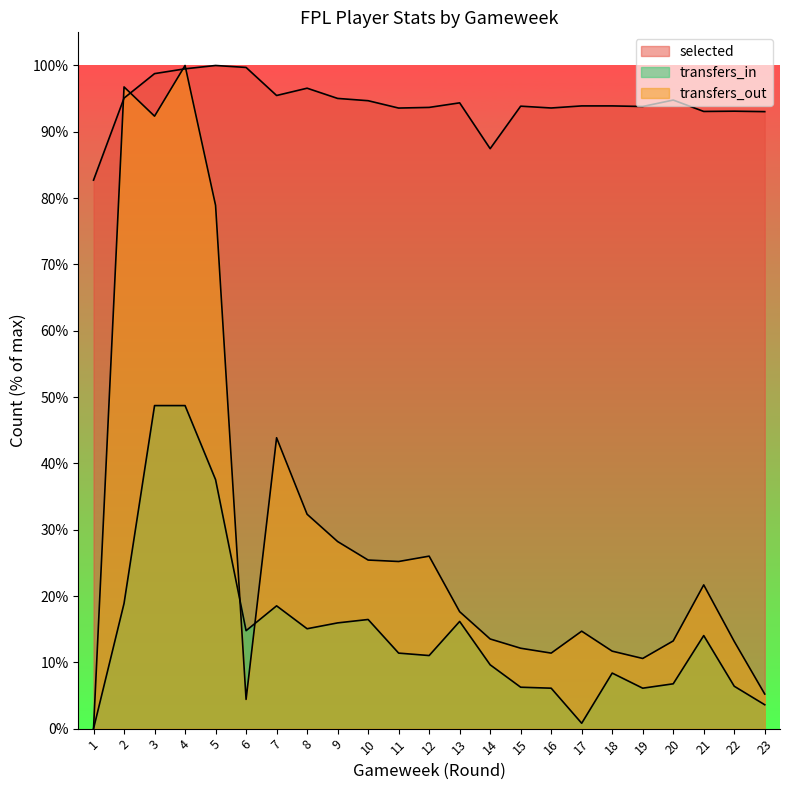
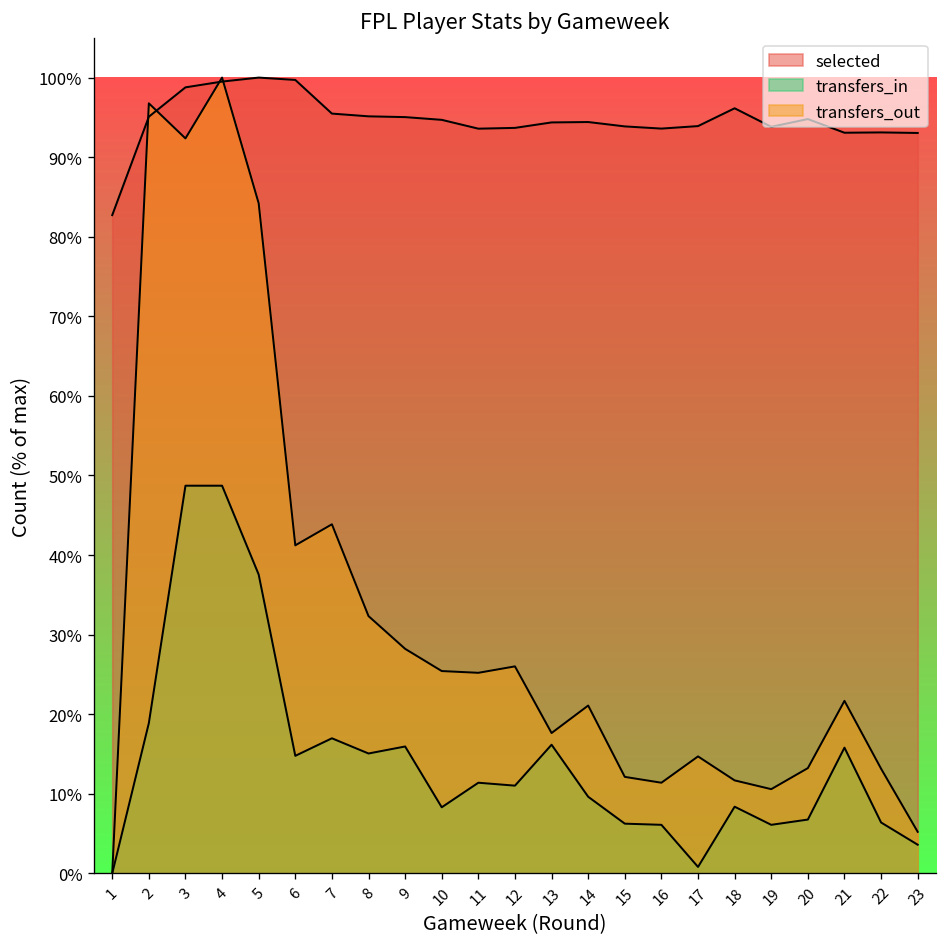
transfers_out, 5: 79% -> 84%
transfers_out, 6: 4% -> 41%
transfers_in, 7: 19% -> 17%
selected, 8: 97% -> 95%
transfers_in, 10: 16% -> 8%
selected, 14: 87% -> 94%
transfers_out, 14: 14% -> 21%
selected, 18: 94% -> 96%
transfers_in, 21: 14% -> 16%
